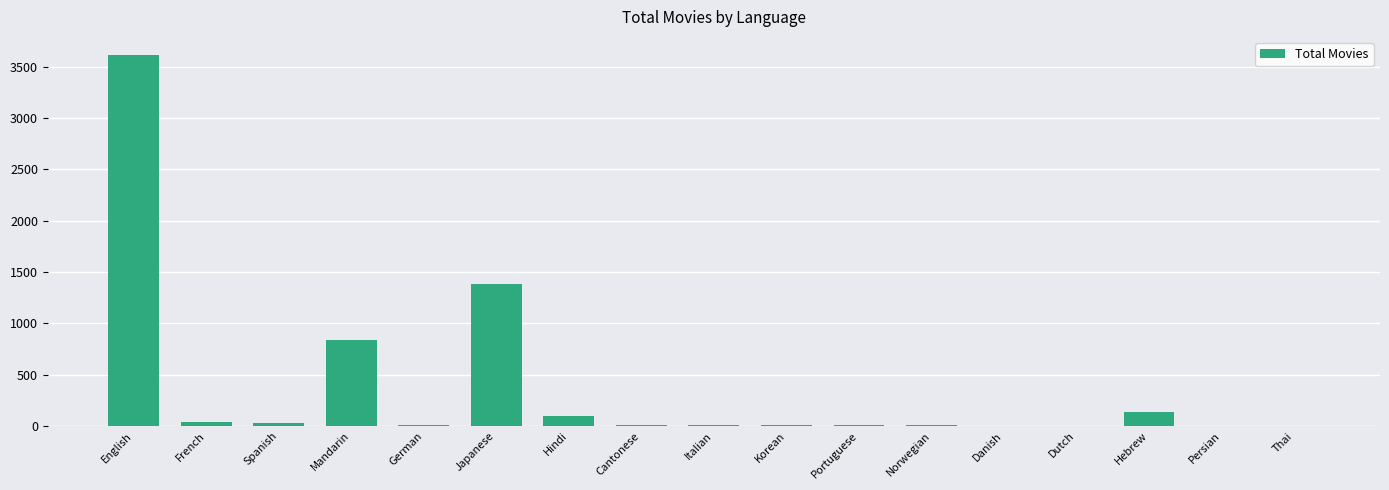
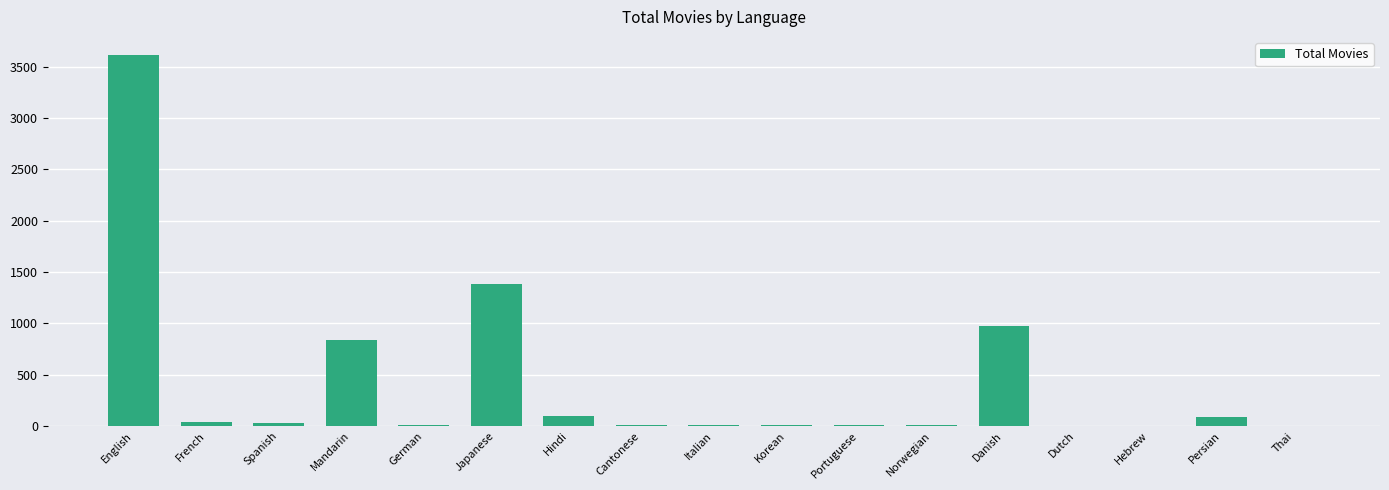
Danish: 0 -> 980
Hebrew: 130 -> 0
Persian: 0 -> 90
